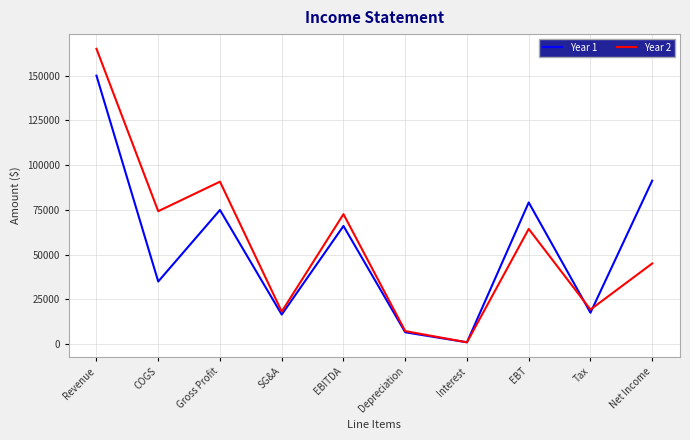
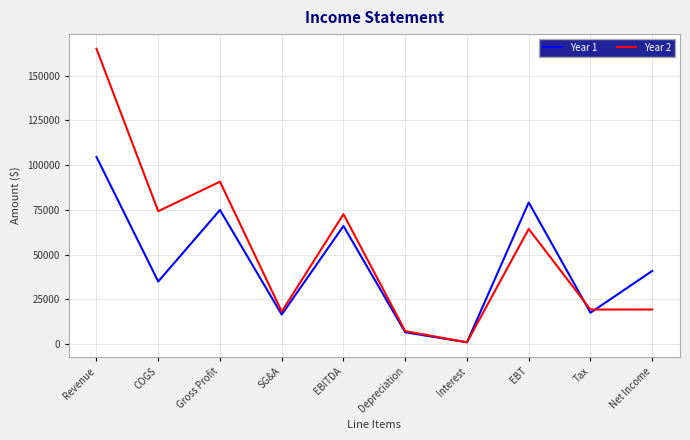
Year 1, Revenue: 150000 -> 105000
Year 1, Net Income: 91000 -> 41000
Year 2, Net Income: 45000 -> 19000
